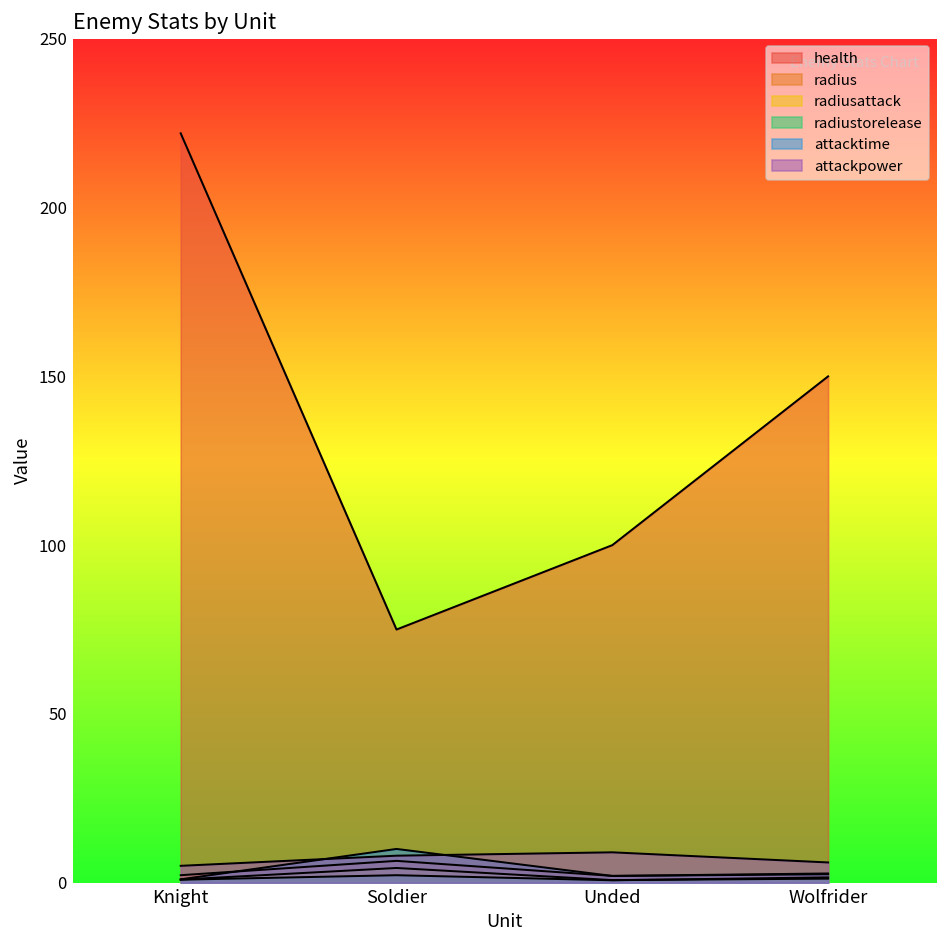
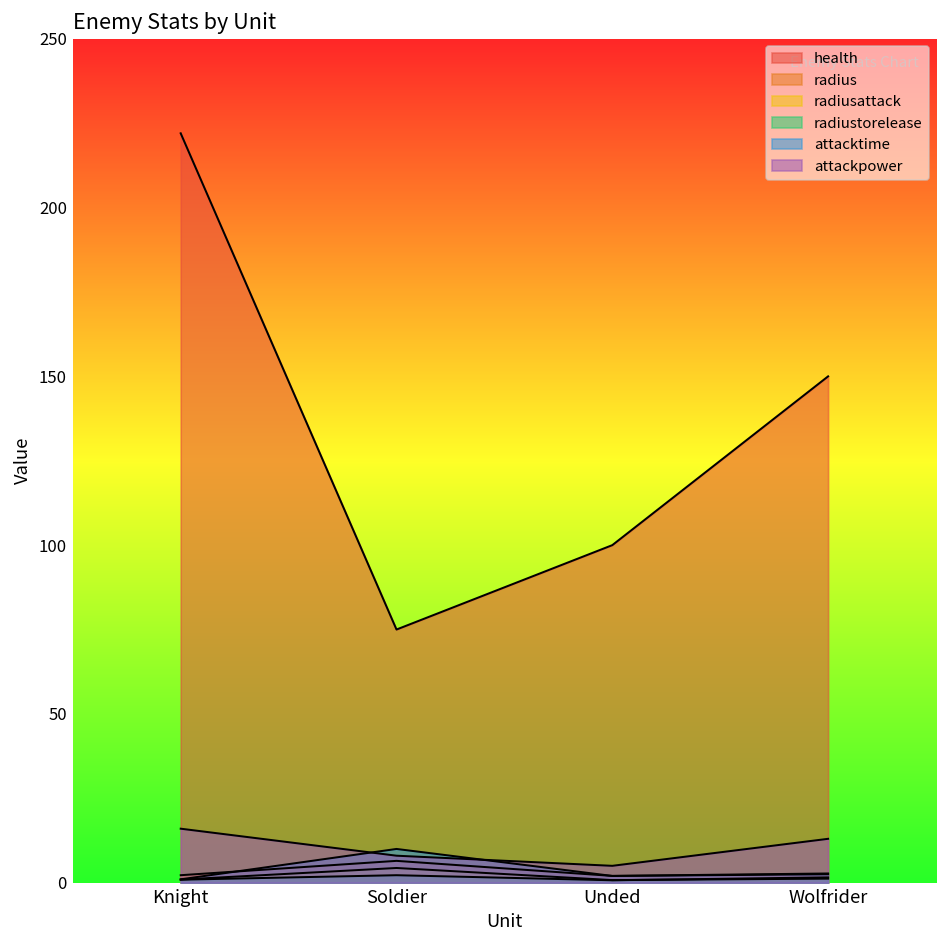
attackpower, Knight: 5 -> 16
attackpower, Unded: 9 -> 5
attackpower, Wolfrider: 6 -> 13
